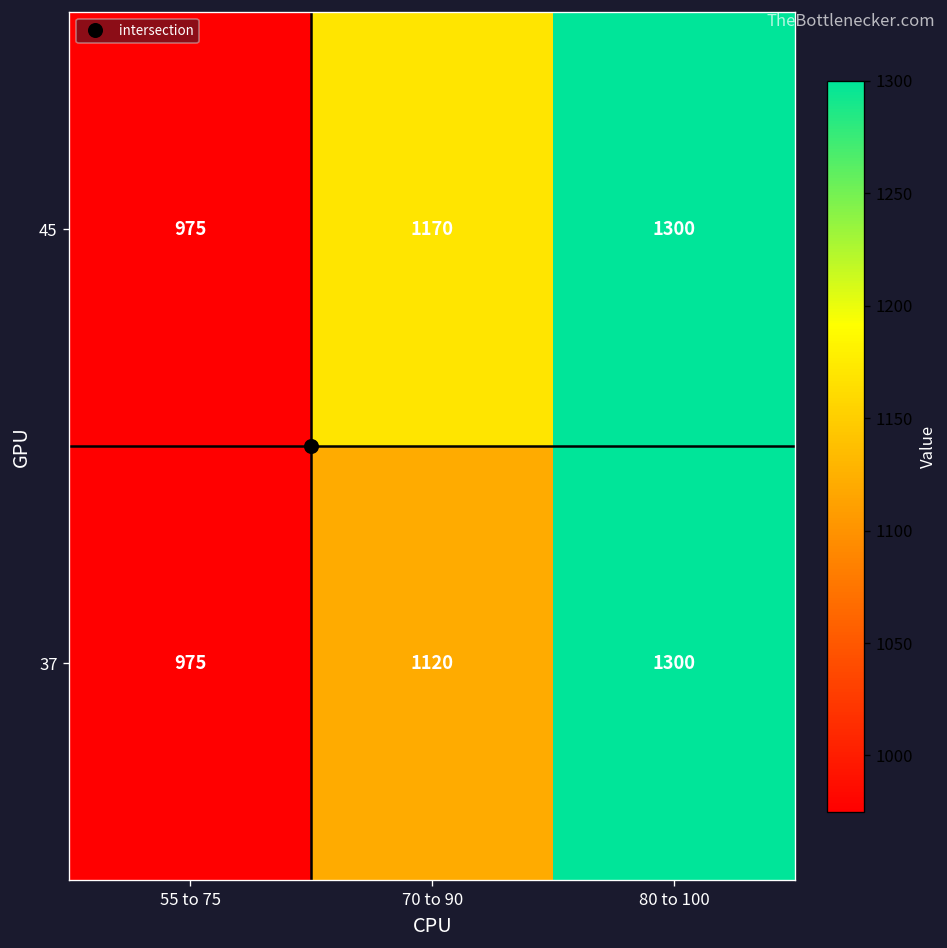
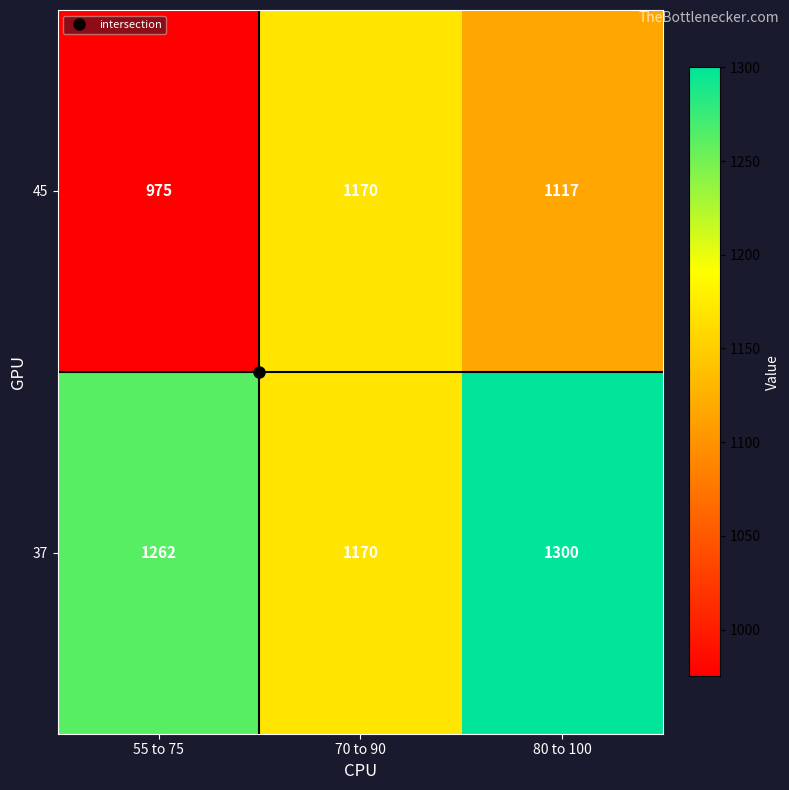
45, 80 to 100: 1300 -> 1117
37, 55 to 75: 975 -> 1262
37, 70 to 90: 1120 -> 1170
